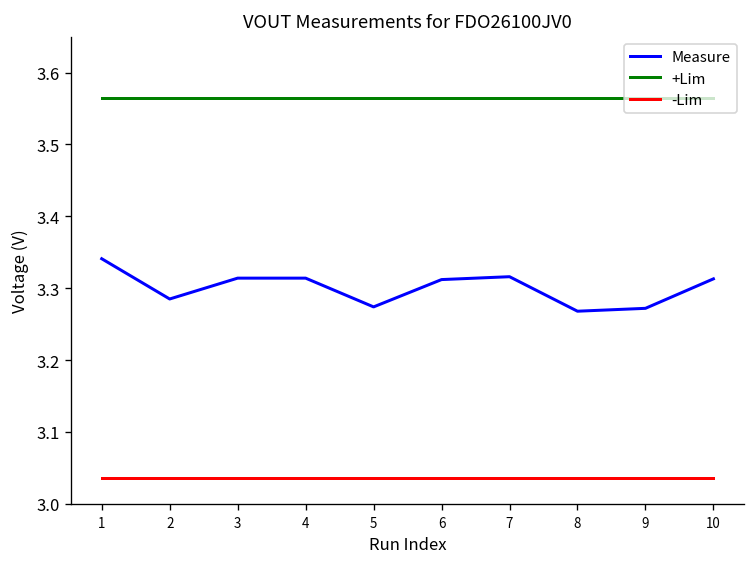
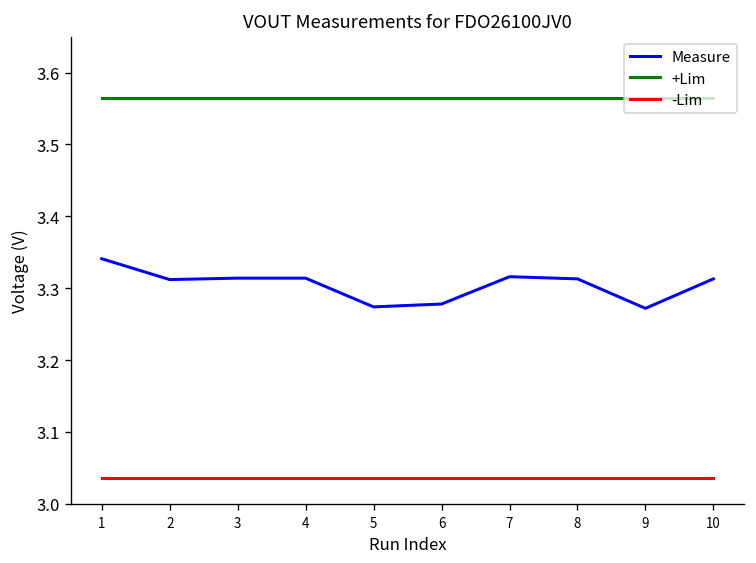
Measure, 2: 3.29 -> 3.31
Measure, 6: 3.31 -> 3.28
Measure, 8: 3.27 -> 3.31
